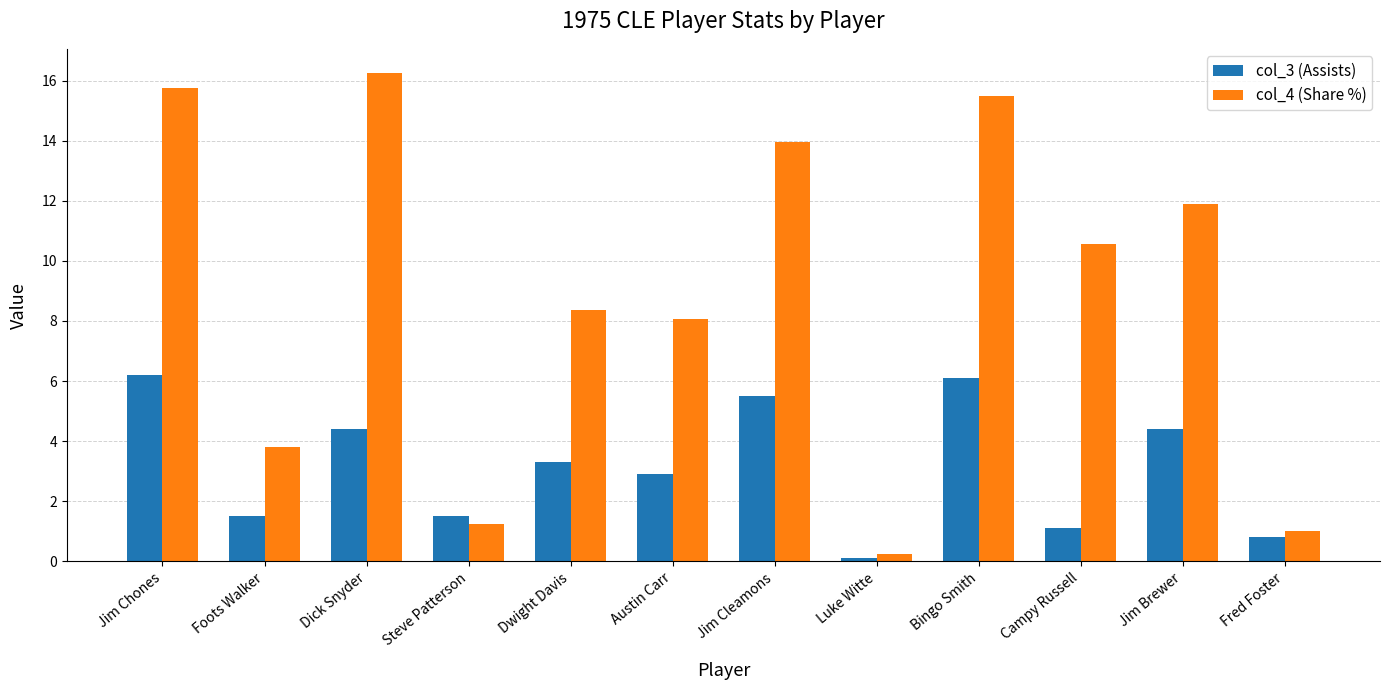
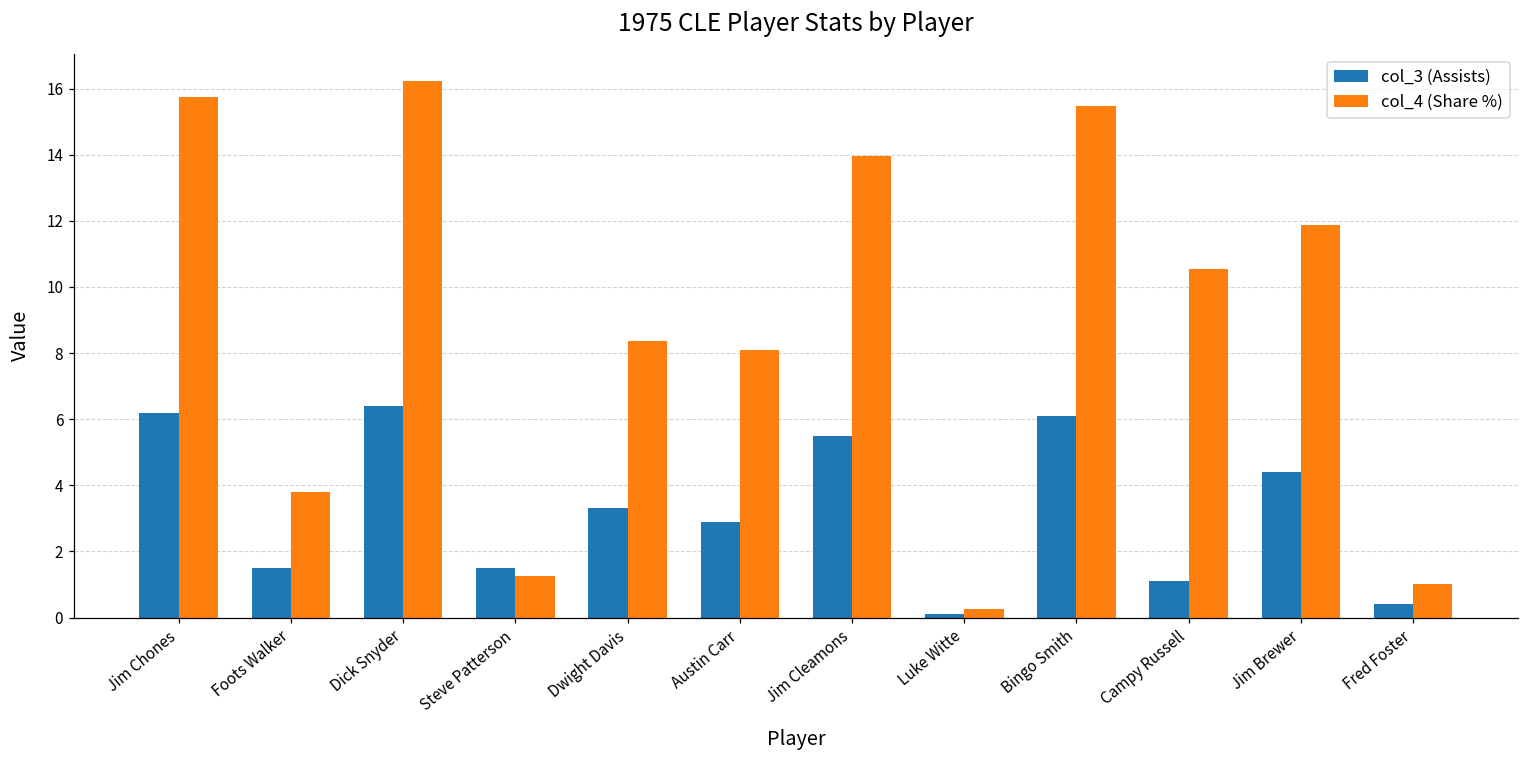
col_3 (Assists), Dick Snyder: 4.4 -> 6.4
col_3 (Assists), Fred Foster: 0.8 -> 0.4
